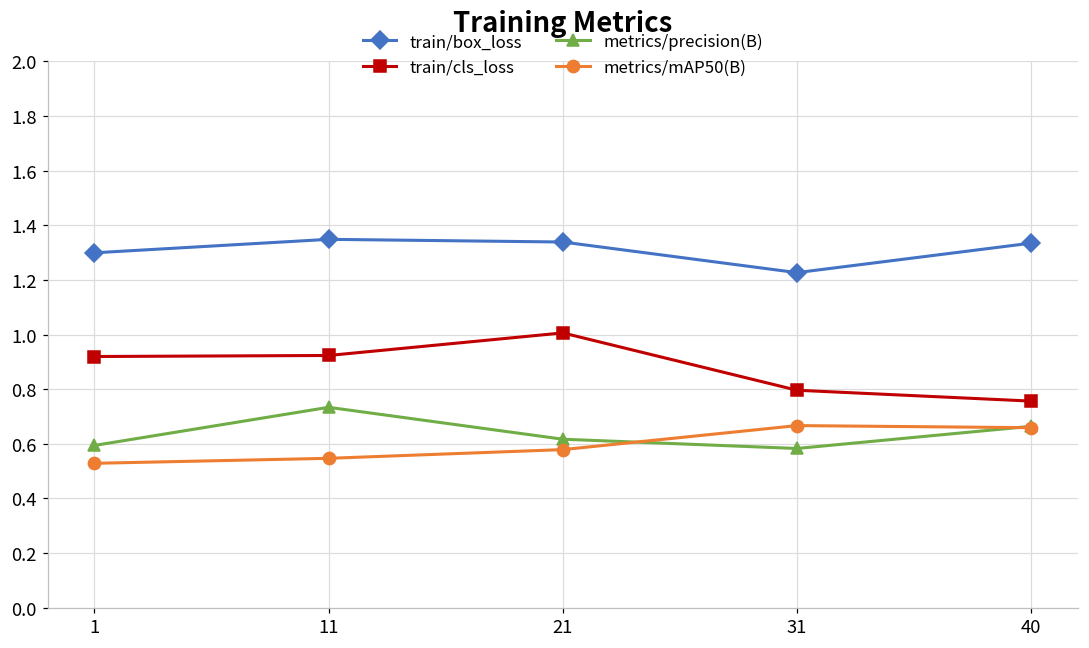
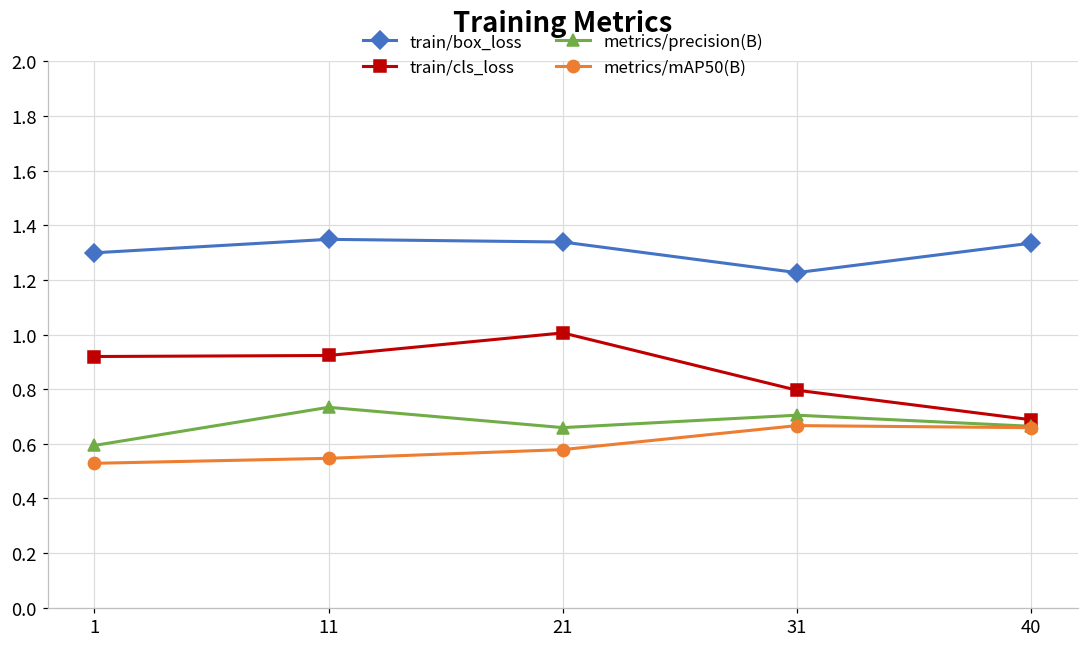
metrics/precision(B), 21: 0.62 -> 0.66
metrics/precision(B), 31: 0.58 -> 0.70
train/cls_loss, 40: 0.76 -> 0.69
